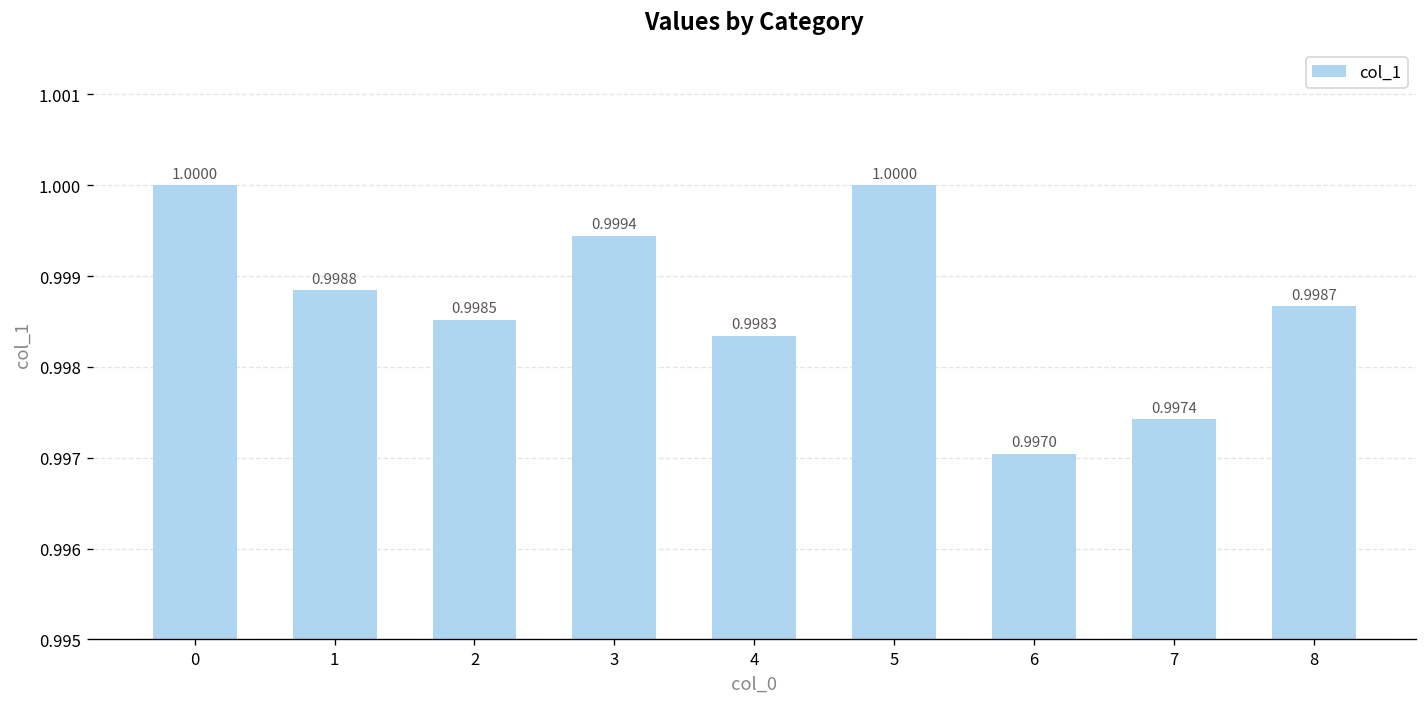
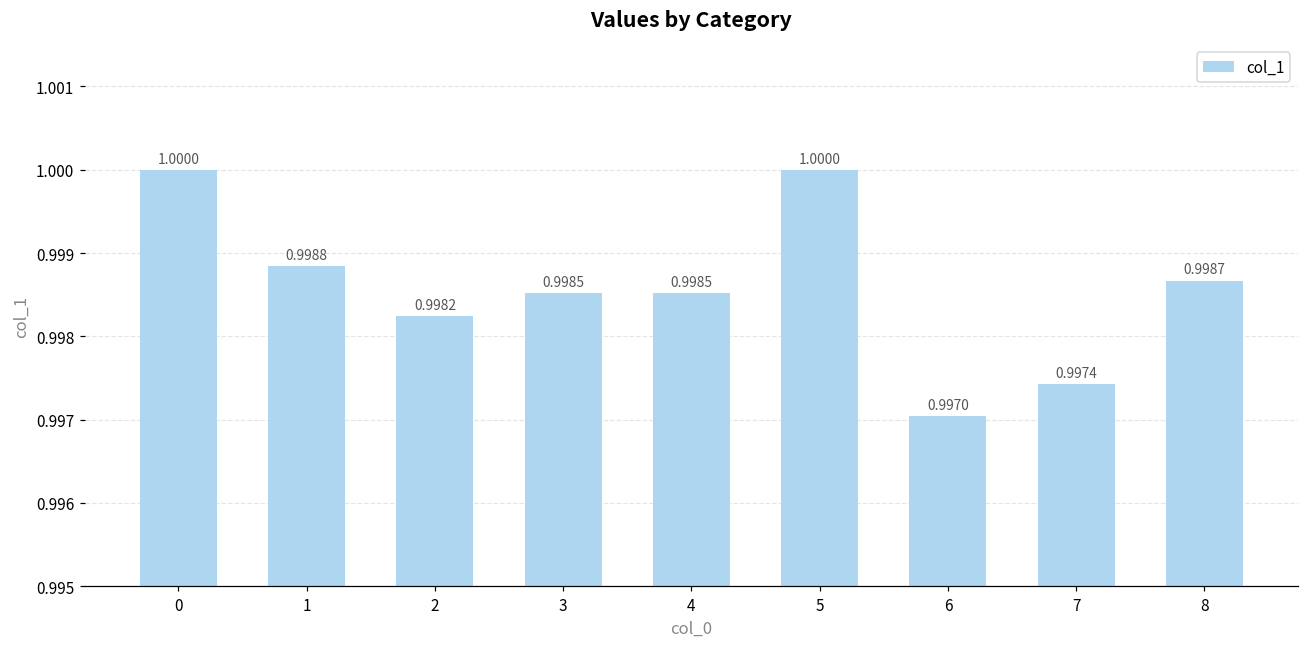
2: 0.9985 -> 0.9982
3: 0.9994 -> 0.9985
4: 0.9983 -> 0.9985
